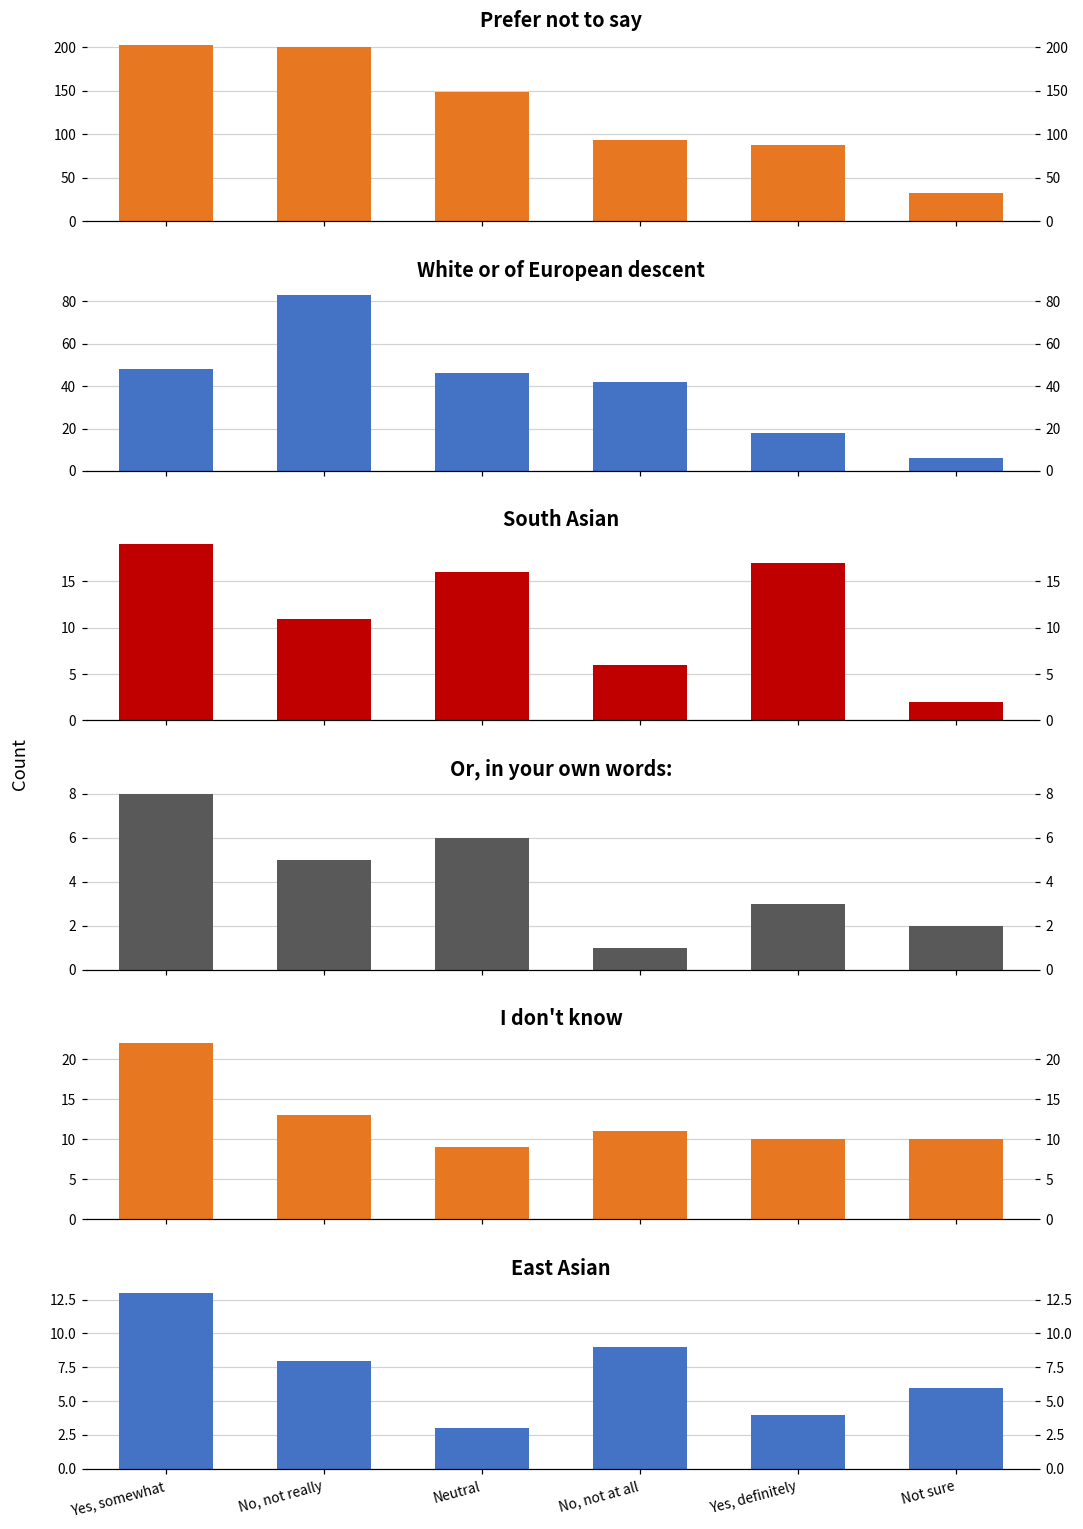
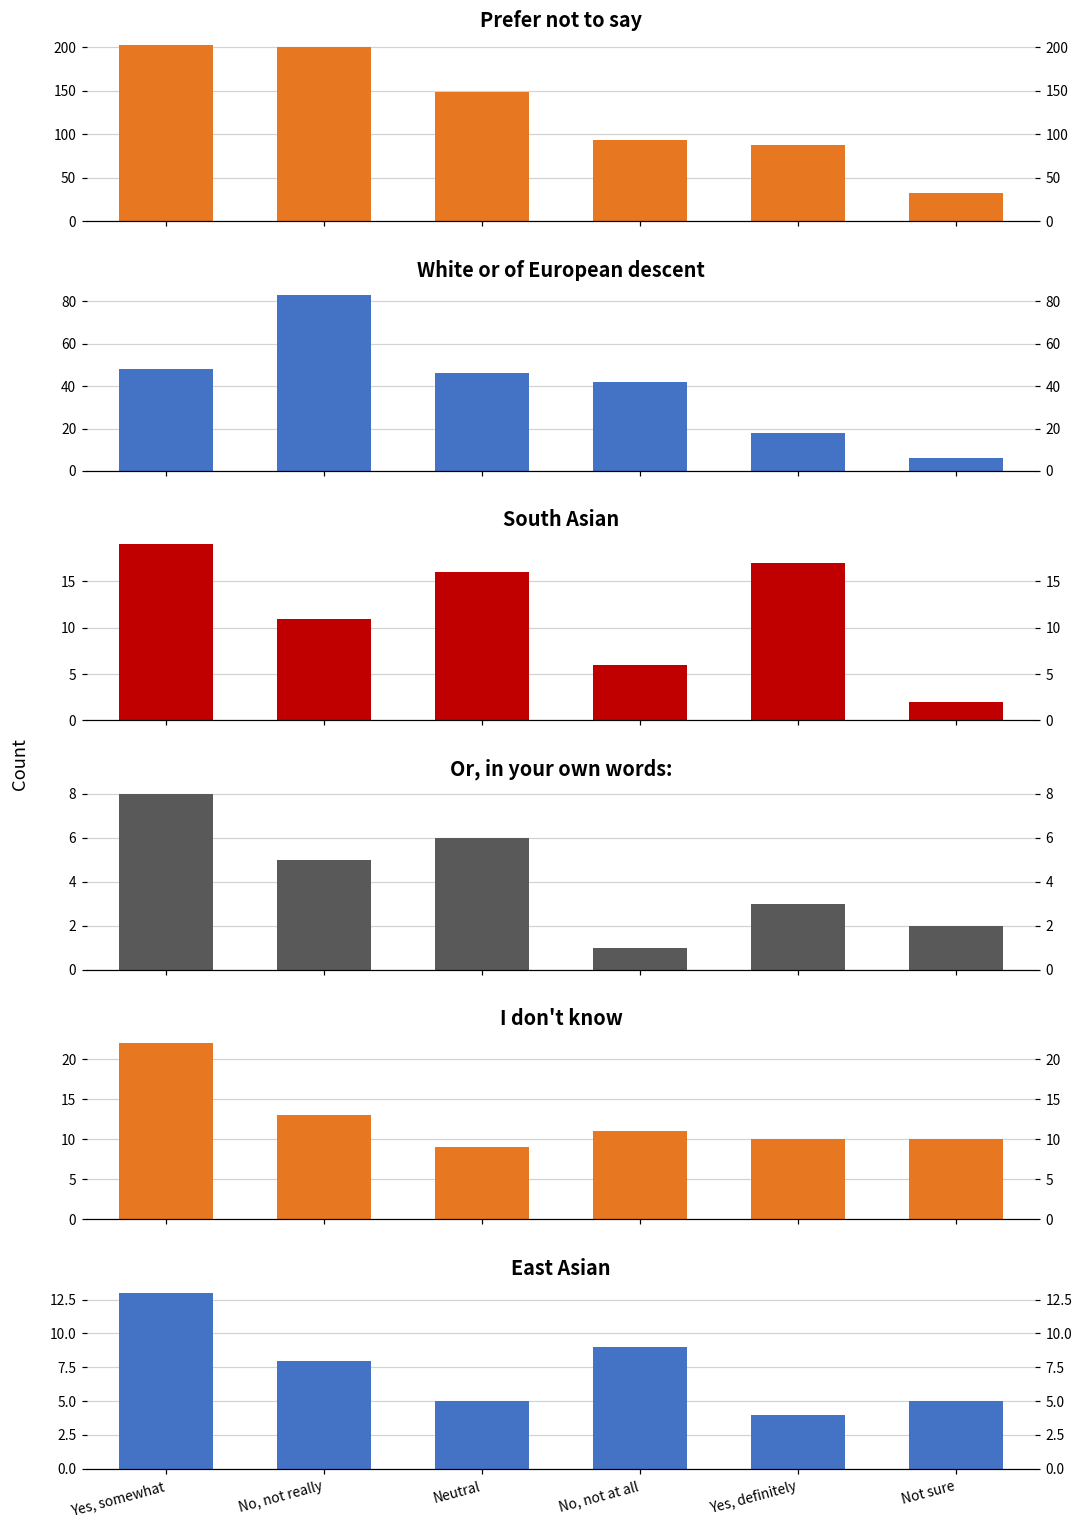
East Asian, Neutral: 3 -> 5
East Asian, Not sure: 6 -> 5
